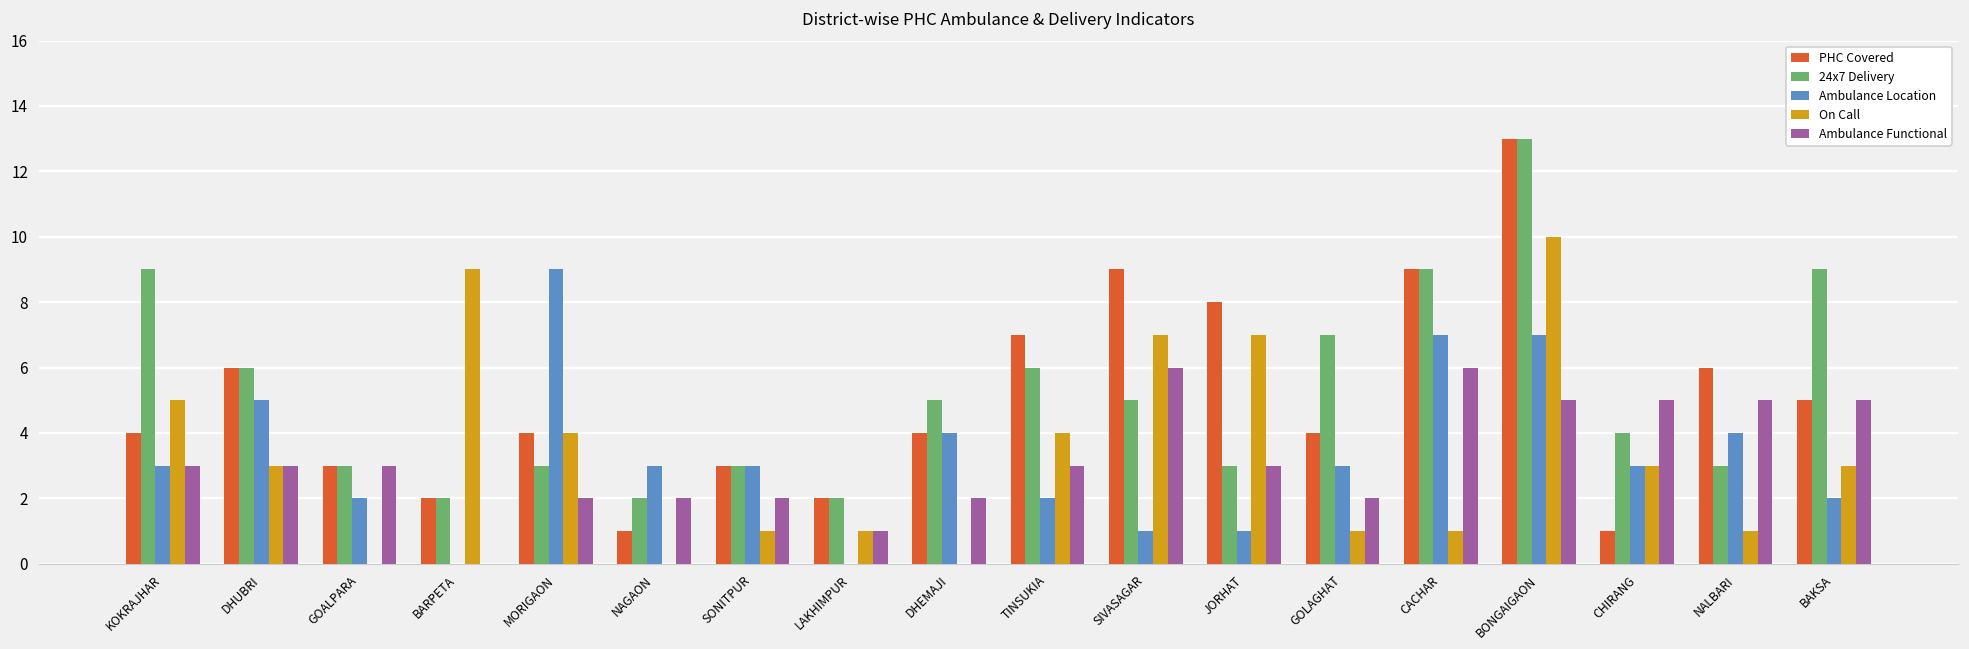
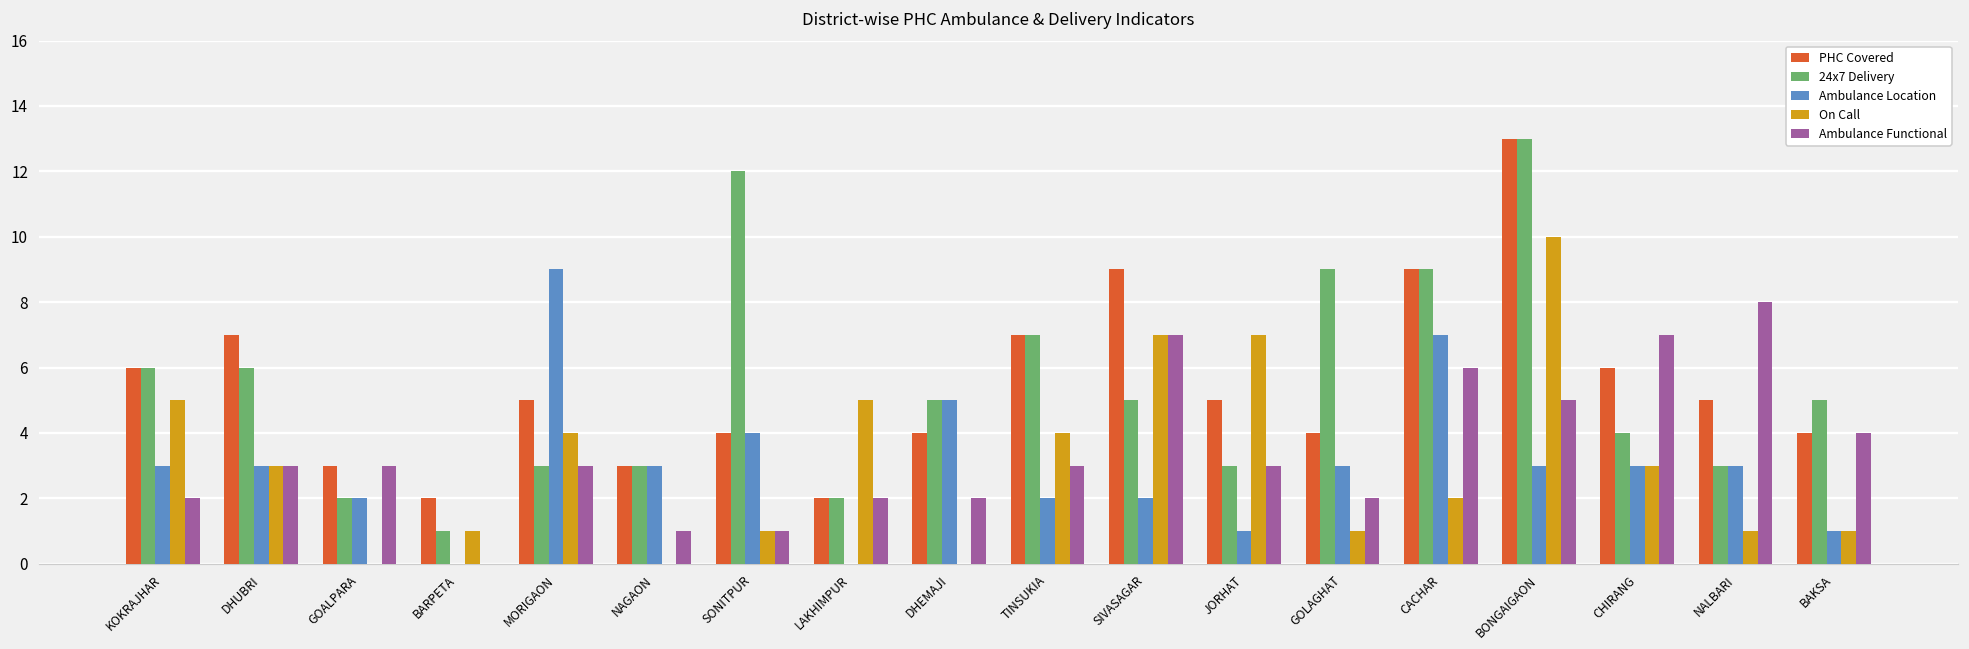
PHC Covered, KOKRAJHAR: 4 -> 6
24x7 Delivery, KOKRAJHAR: 9 -> 6
Ambulance Functional, KOKRAJHAR: 3 -> 2
PHC Covered, DHUBRI: 6 -> 7
Ambulance Location, DHUBRI: 5 -> 3
24x7 Delivery, GOALPARA: 3 -> 2
24x7 Delivery, BARPETA: 2 -> 1
On Call, BARPETA: 9 -> 1
PHC Covered, MORIGAON: 4 -> 5
Ambulance Functional, MORIGAON: 2 -> 3
PHC Covered, NAGAON: 1 -> 3
24x7 Delivery, NAGAON: 2 -> 3
Ambulance Functional, NAGAON: 2 -> 1
PHC Covered, SONITPUR: 3 -> 4
24x7 Delivery, SONITPUR: 3 -> 12
Ambulance Location, SONITPUR: 3 -> 4
Ambulance Functional, SONITPUR: 2 -> 1
On Call, LAKHIMPUR: 1 -> 5
Ambulance Functional, LAKHIMPUR: 1 -> 2
Ambulance Location, DHEMAJI: 4 -> 5
24x7 Delivery, TINSUKIA: 6 -> 7
Ambulance Location, SIVASAGAR: 1 -> 2
Ambulance Functional, SIVASAGAR: 6 -> 7
PHC Covered, JORHAT: 8 -> 5
24x7 Delivery, GOLAGHAT: 7 -> 9
On Call, CACHAR: 1 -> 2
Ambulance Location, BONGAIGAON: 7 -> 3
PHC Covered, CHIRANG: 1 -> 6
Ambulance Functional, CHIRANG: 5 -> 7
PHC Covered, NALBARI: 6 -> 5
Ambulance Location, NALBARI: 4 -> 3
Ambulance Functional, NALBARI: 5 -> 8
PHC Covered, BAKSA: 5 -> 4
24x7 Delivery, BAKSA: 9 -> 5
Ambulance Location, BAKSA: 2 -> 1
On Call, BAKSA: 3 -> 1
Ambulance Functional, BAKSA: 5 -> 4
